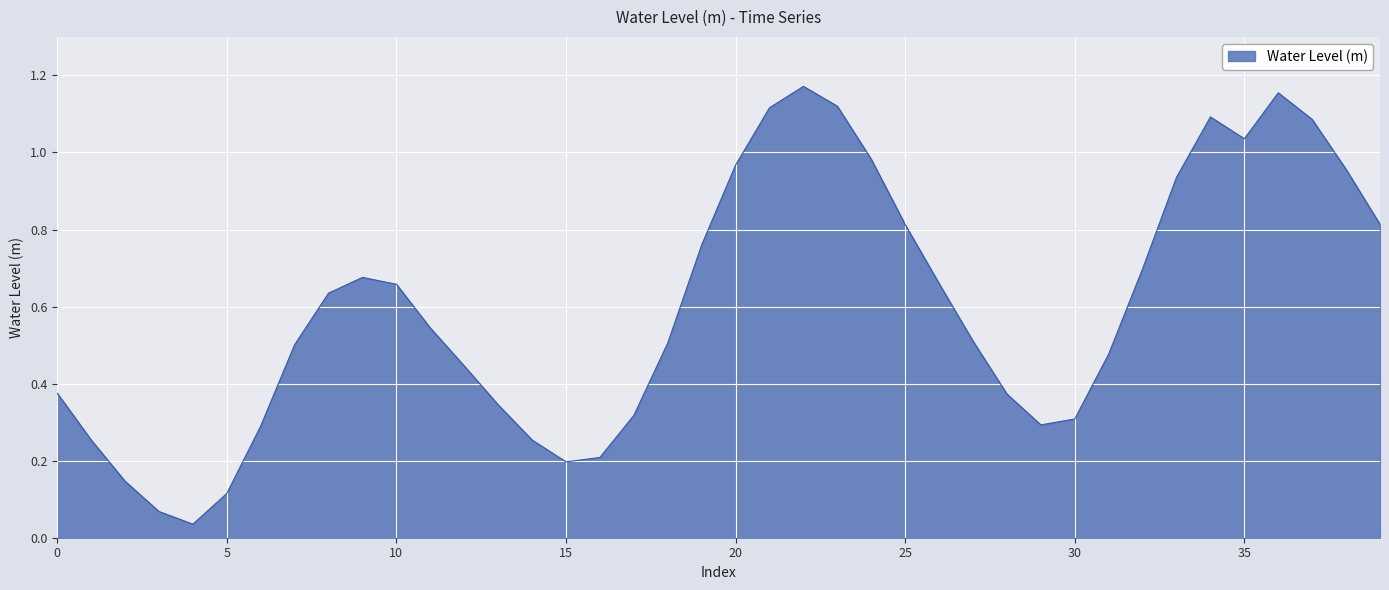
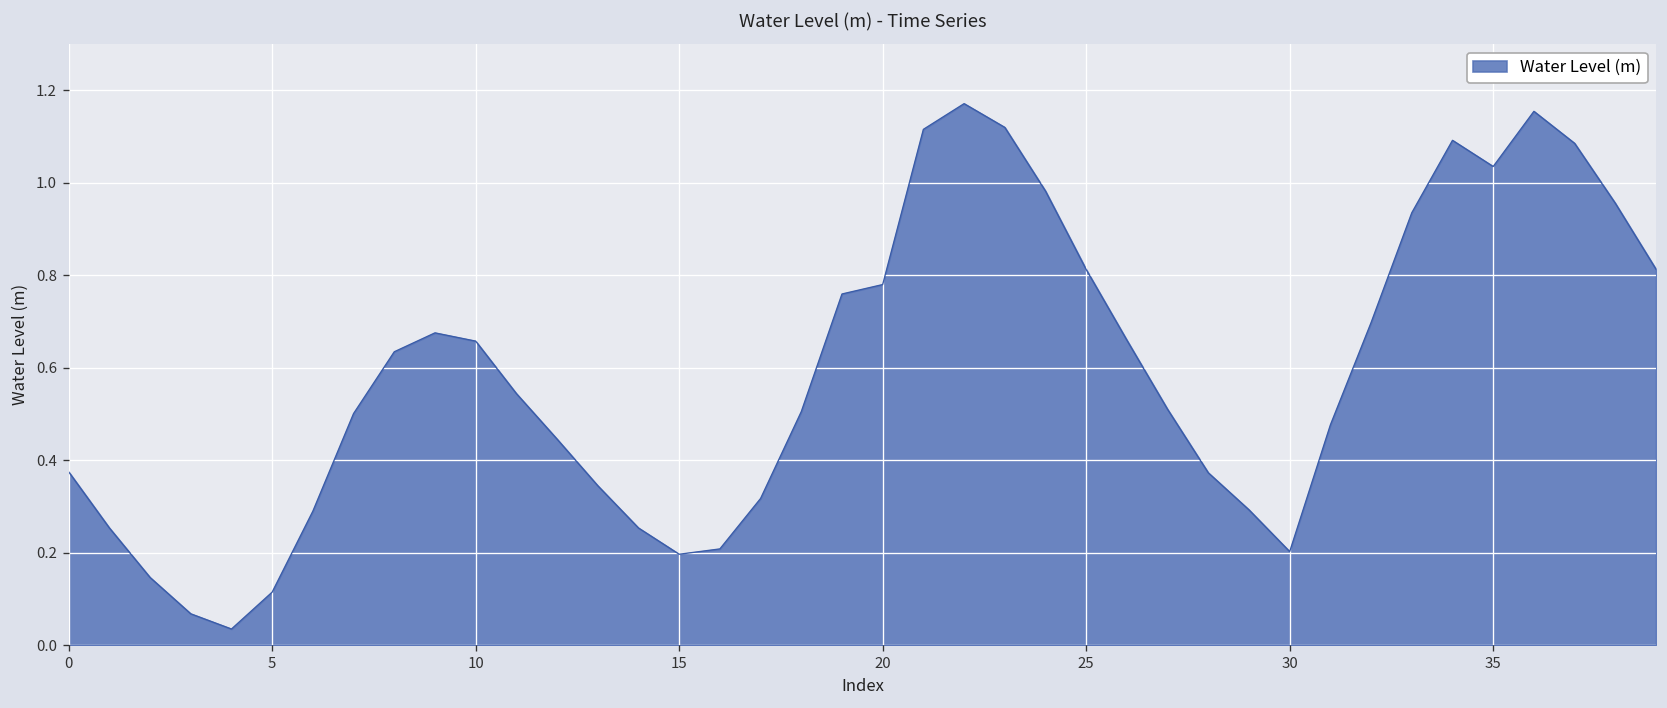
20: 0.97 -> 0.78
30: 0.31 -> 0.20
